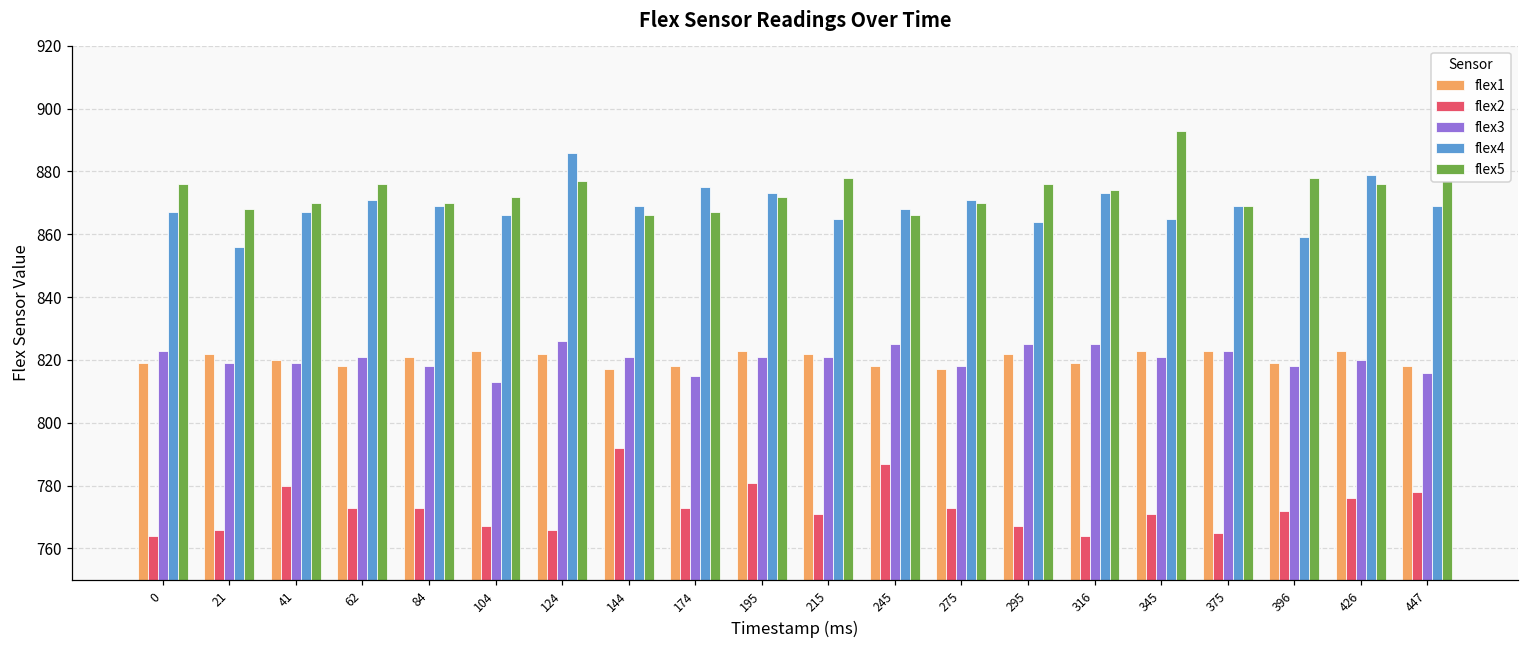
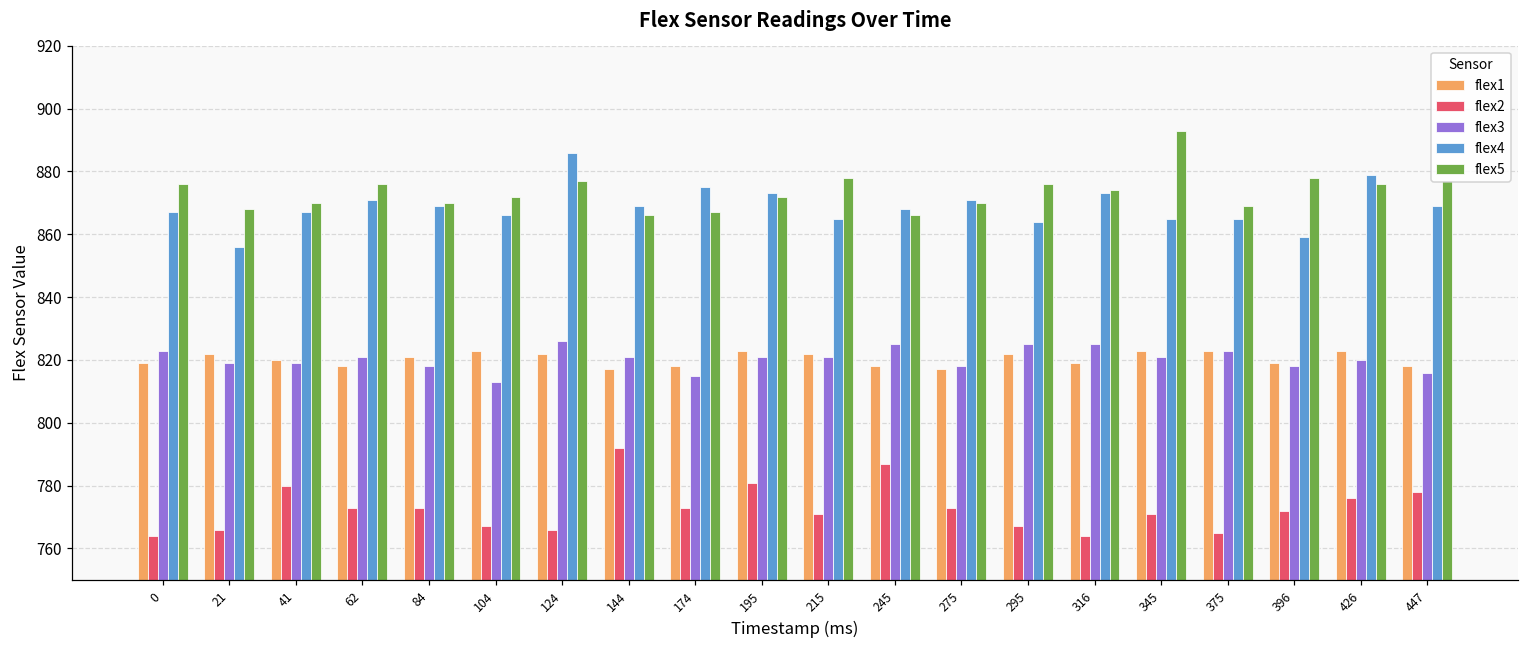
flex4, 375: 869 -> 865
